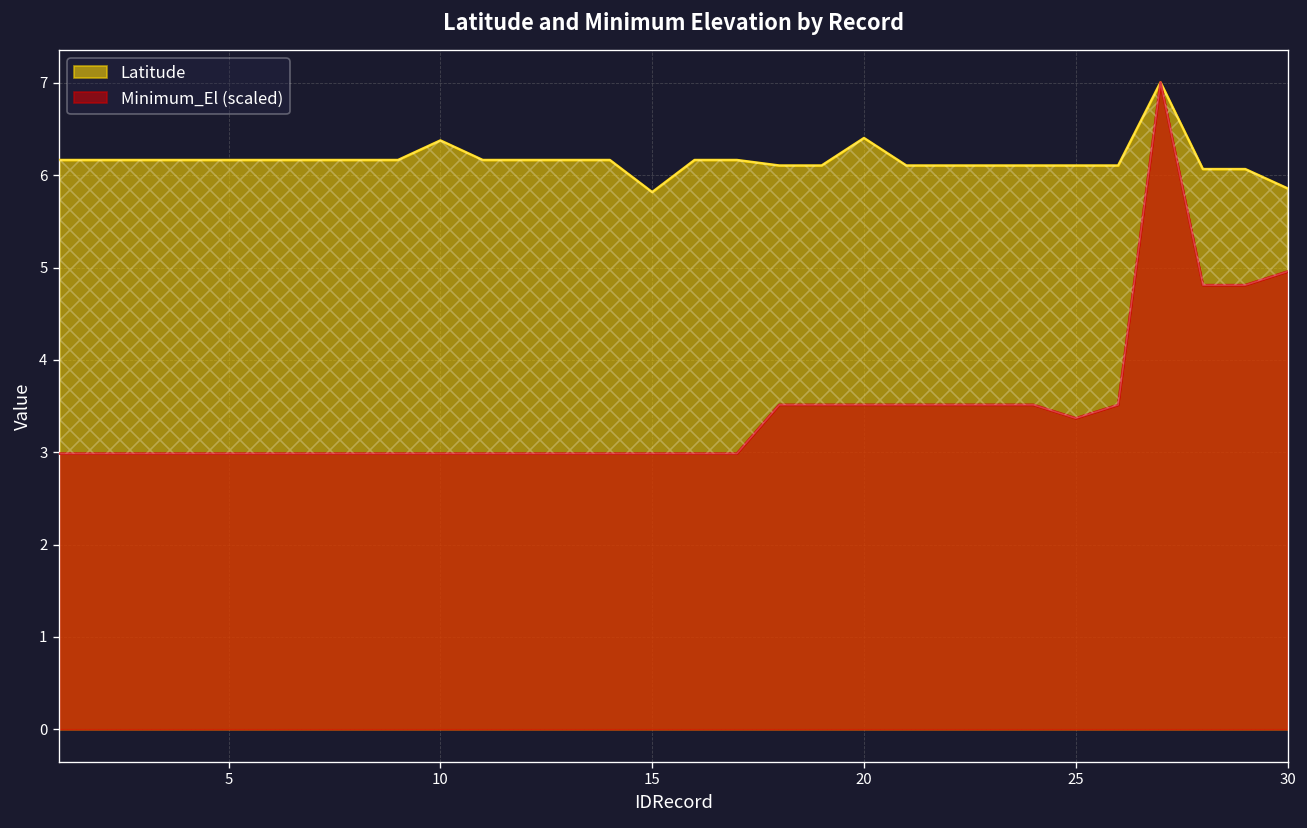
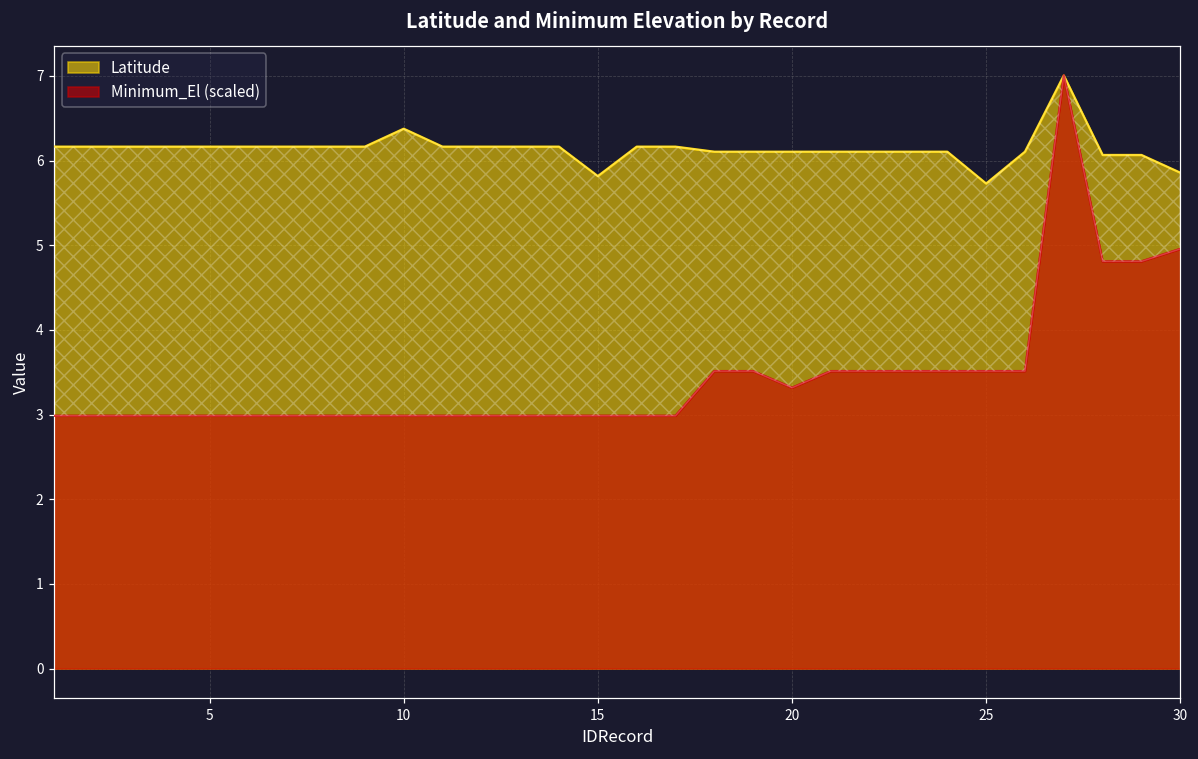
Latitude, 20: 6.4 -> 6.1
Minimum_El (scaled), 20: 3.5 -> 3.3
Latitude, 25: 6.1 -> 5.7
Minimum_El (scaled), 25: 3.4 -> 3.5
